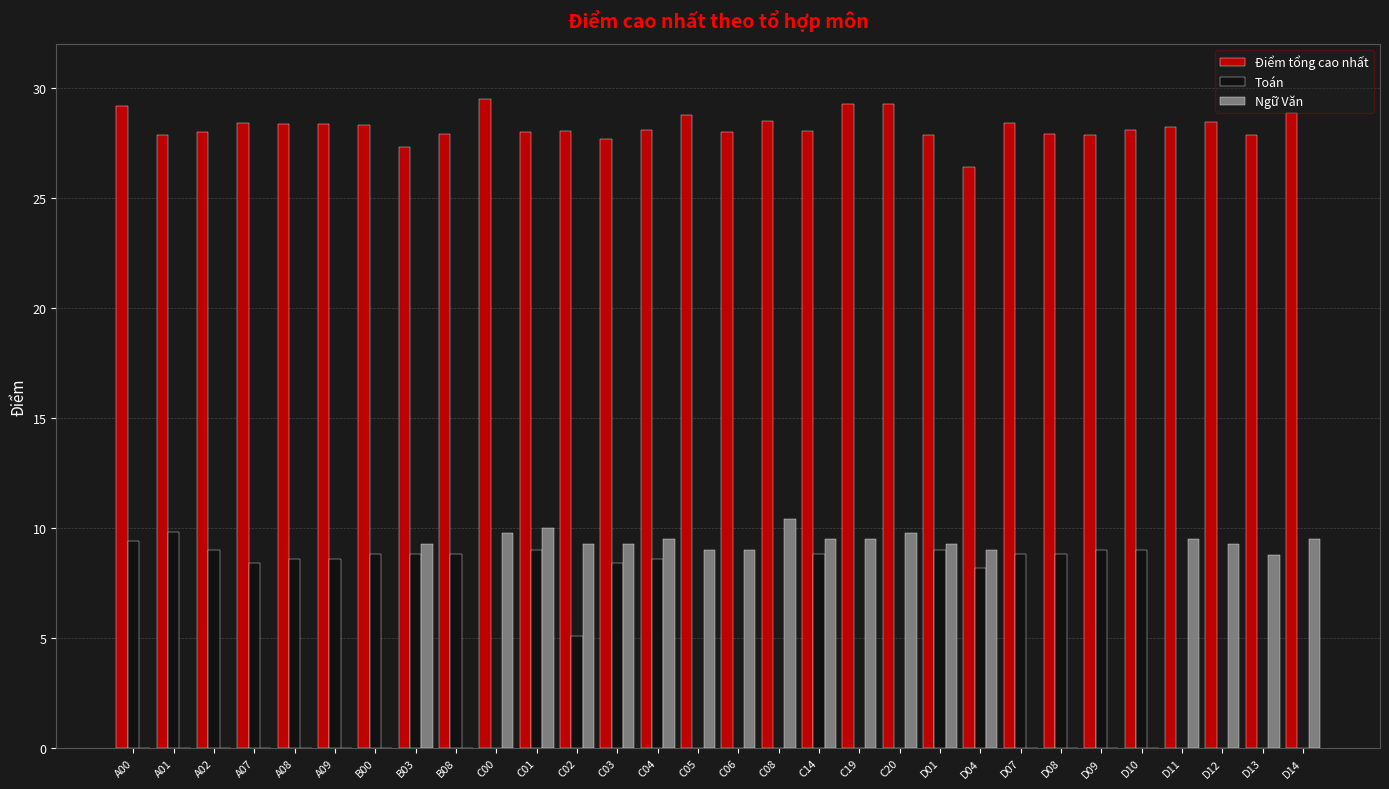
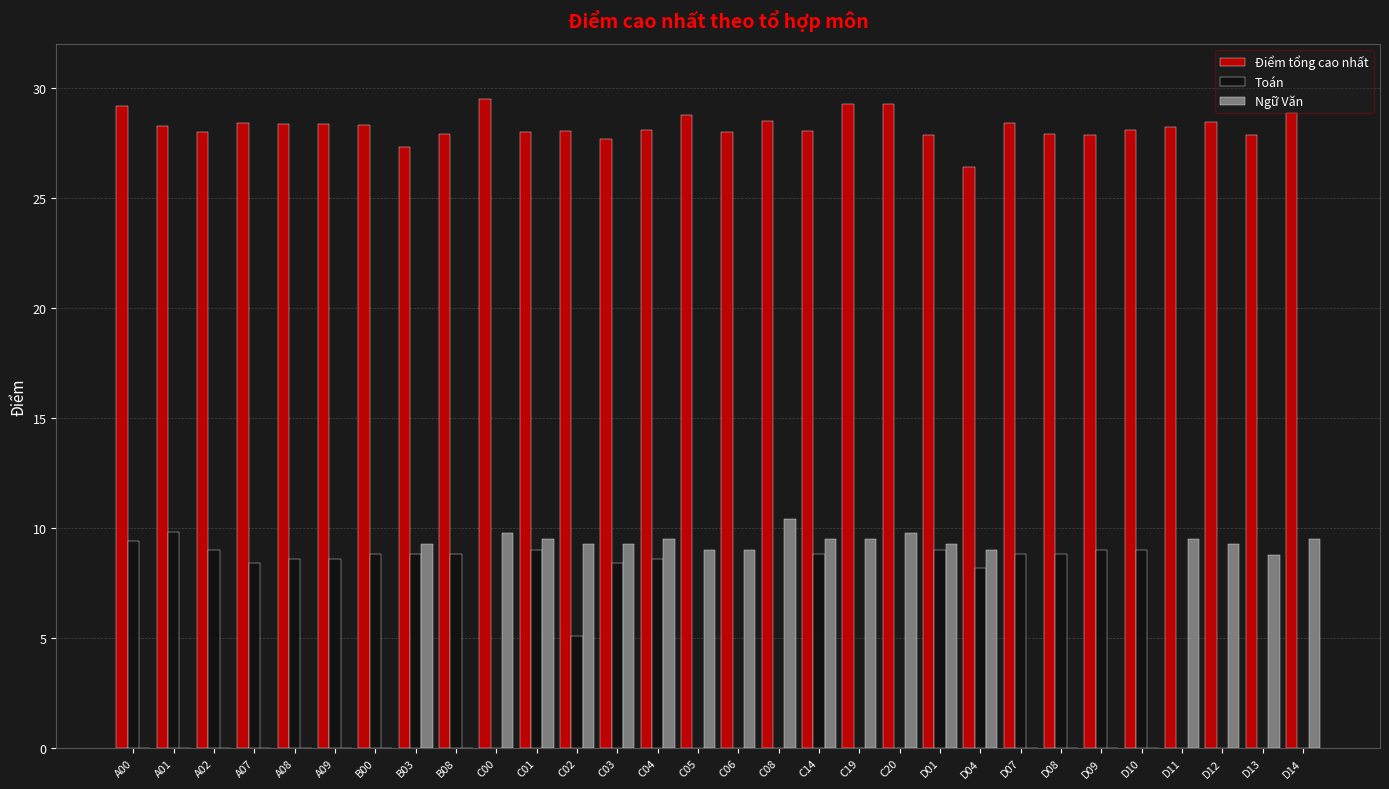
Điểm tổng cao nhất, A01: 27.8 -> 28.3
Ngữ Văn, C01: 10.0 -> 9.5
